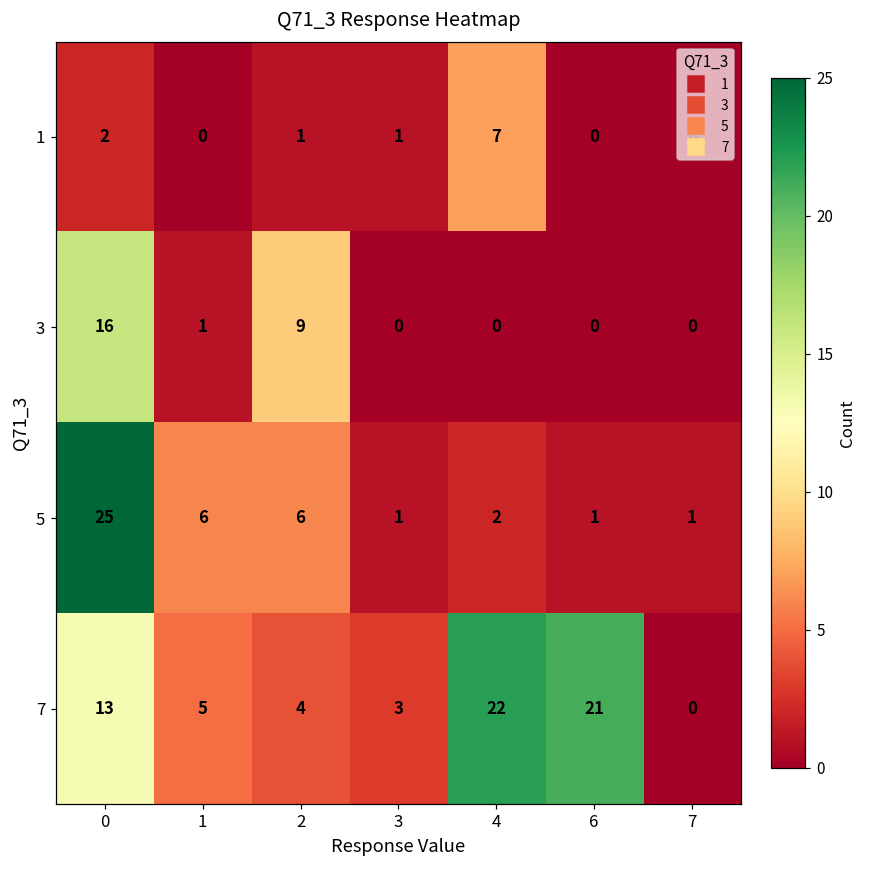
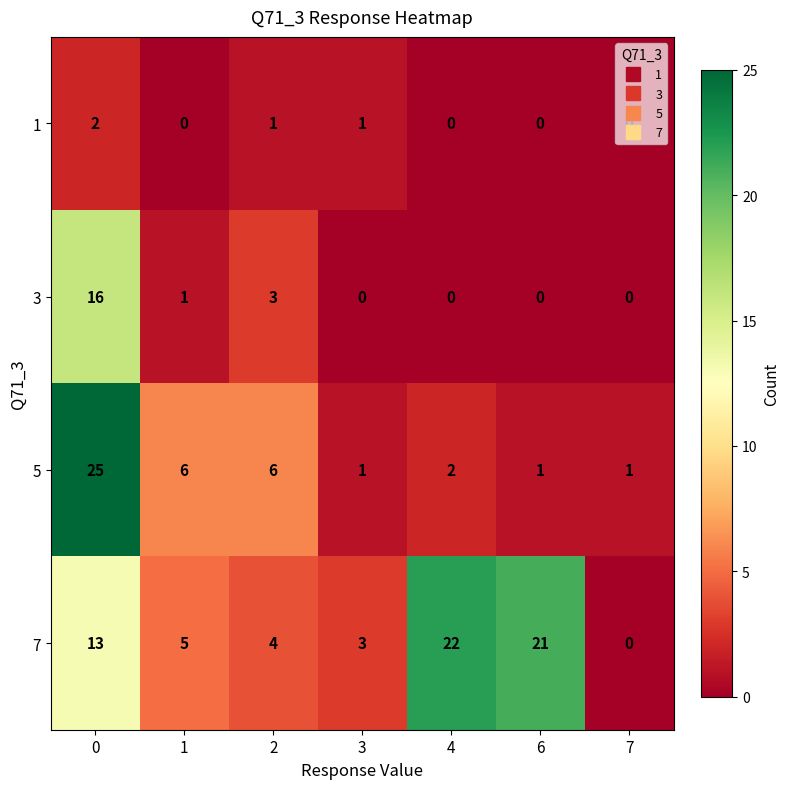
1, 4: 7 -> 0
3, 2: 9 -> 3
